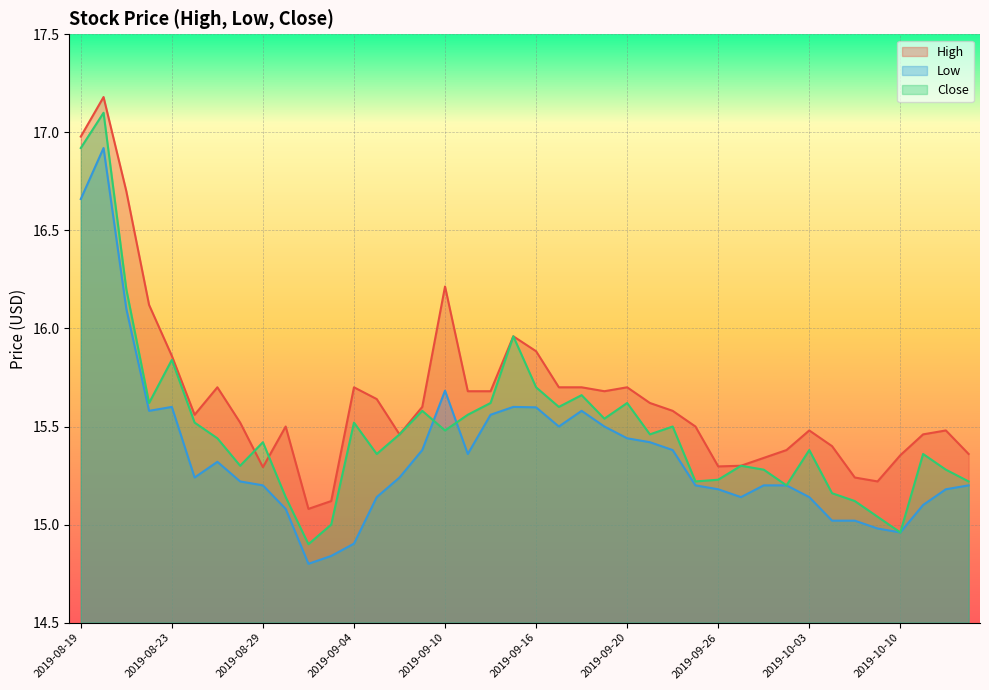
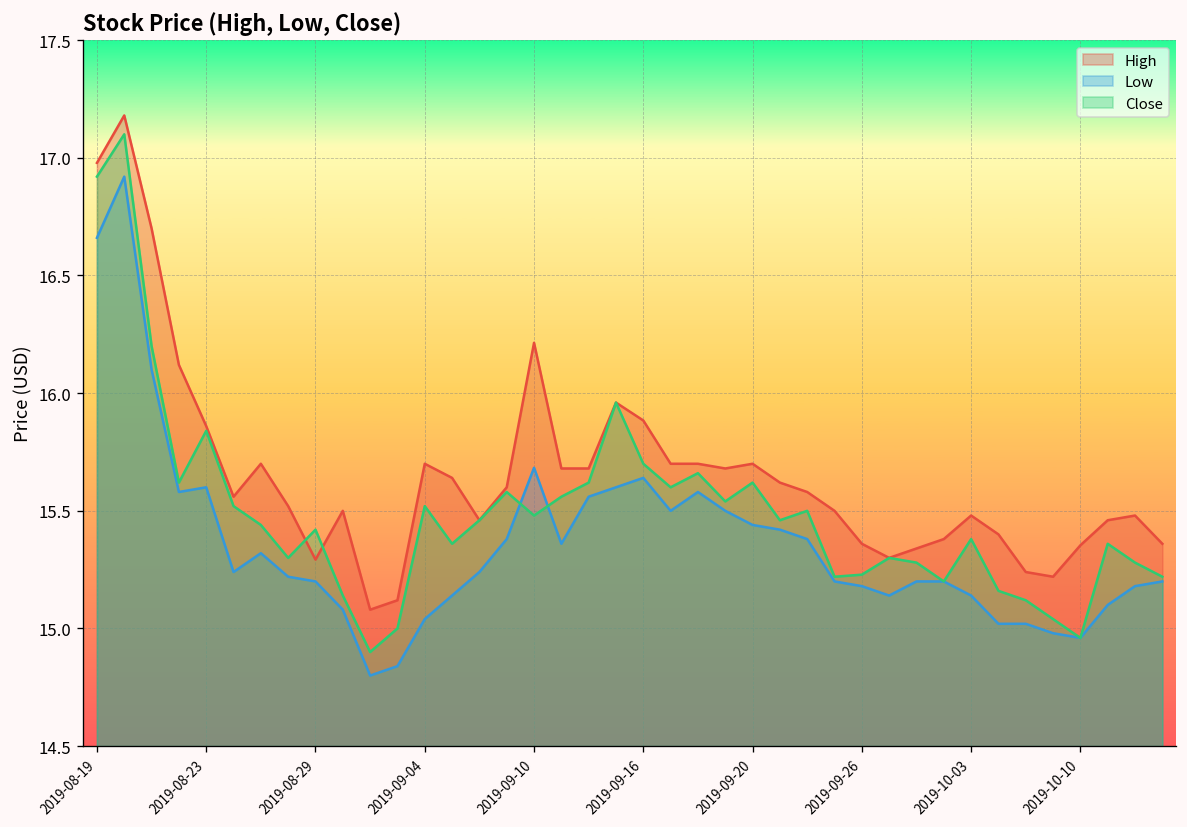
Low, 2019-09-04: 14.90 -> 15.04
Low, 2019-09-16: 15.60 -> 15.64
High, 2019-09-26: 15.30 -> 15.36
